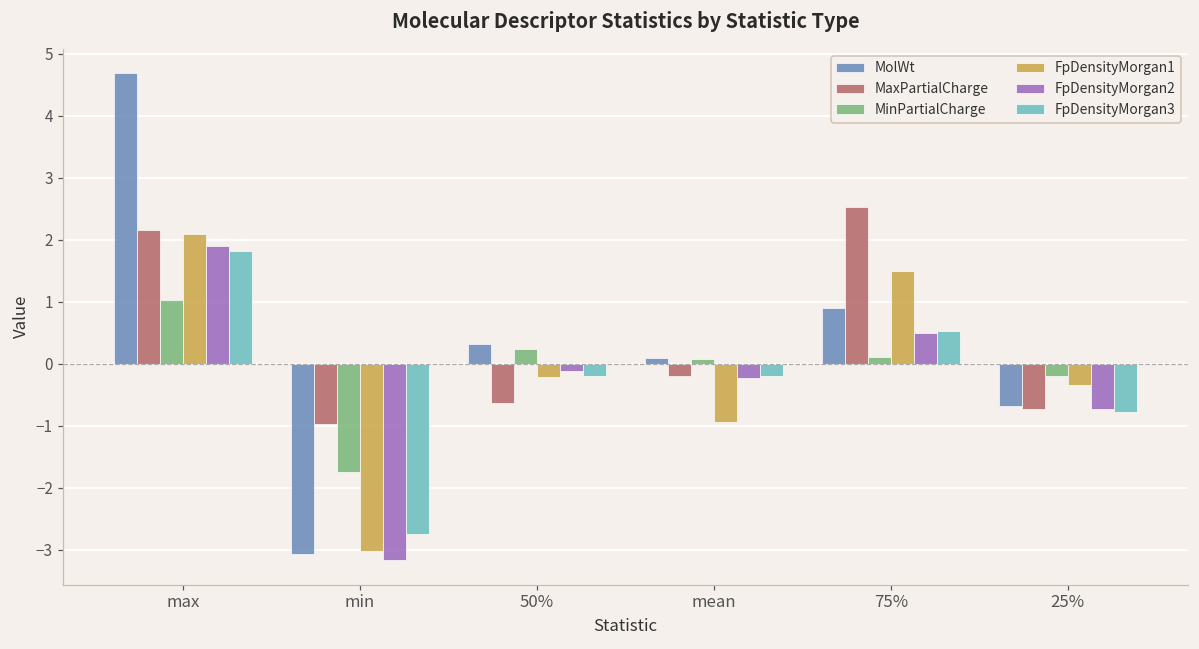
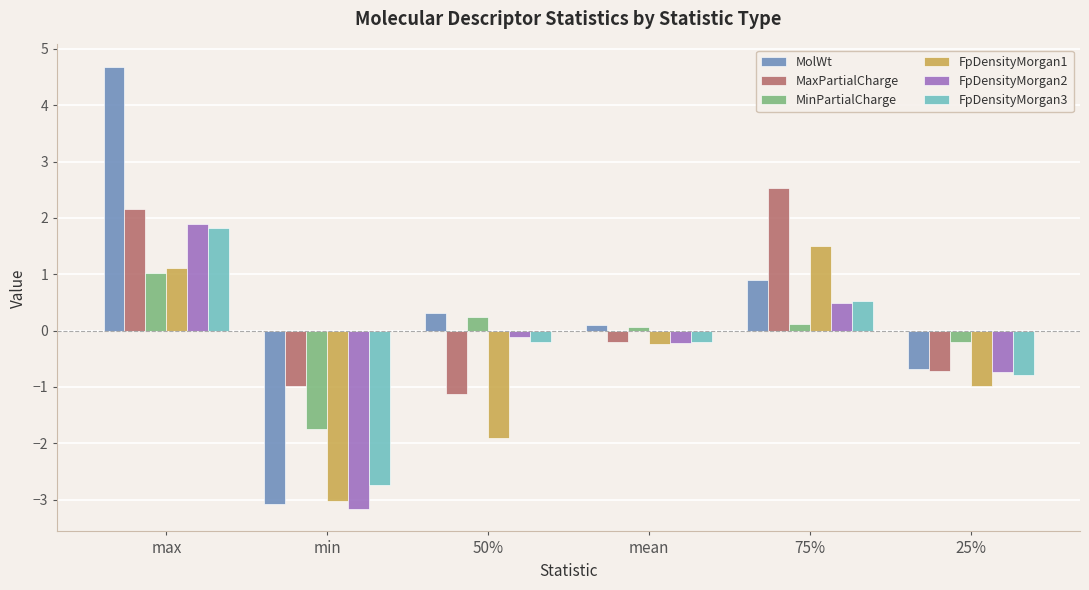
FpDensityMorgan1, max: 2.1 -> 1.1
MaxPartialCharge, 50%: -0.6 -> -1.1
FpDensityMorgan1, 50%: -0.2 -> -1.9
FpDensityMorgan1, mean: -0.9 -> -0.2
FpDensityMorgan1, 25%: -0.3 -> -1.0
